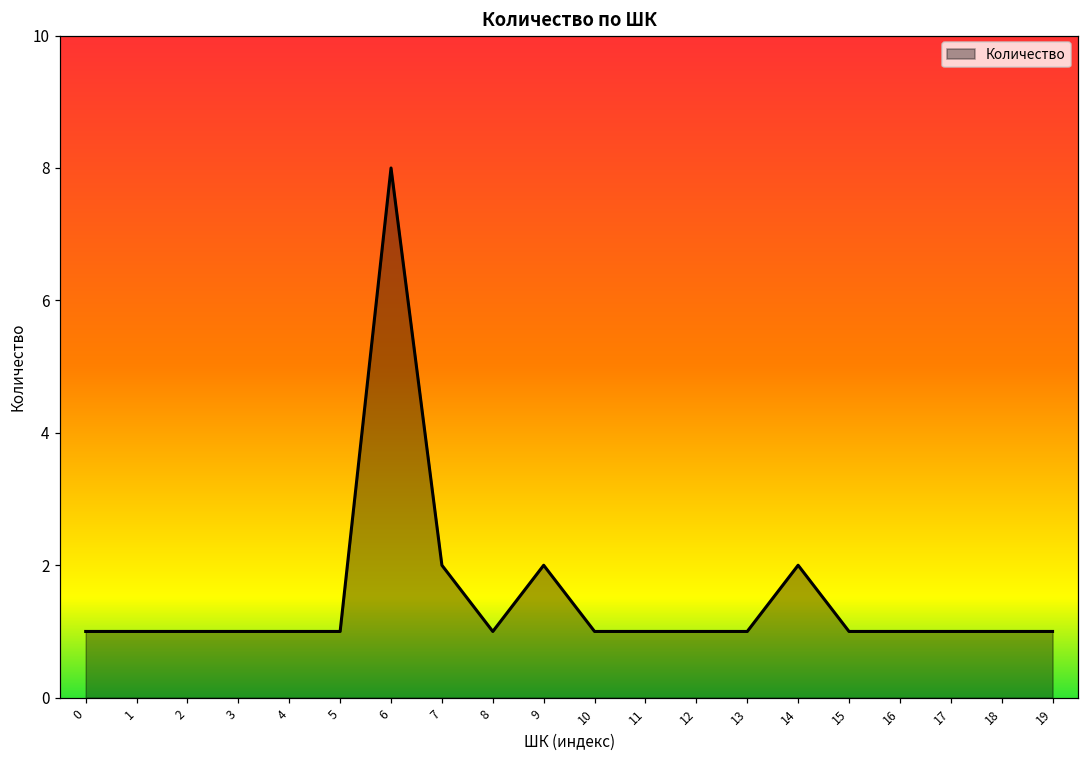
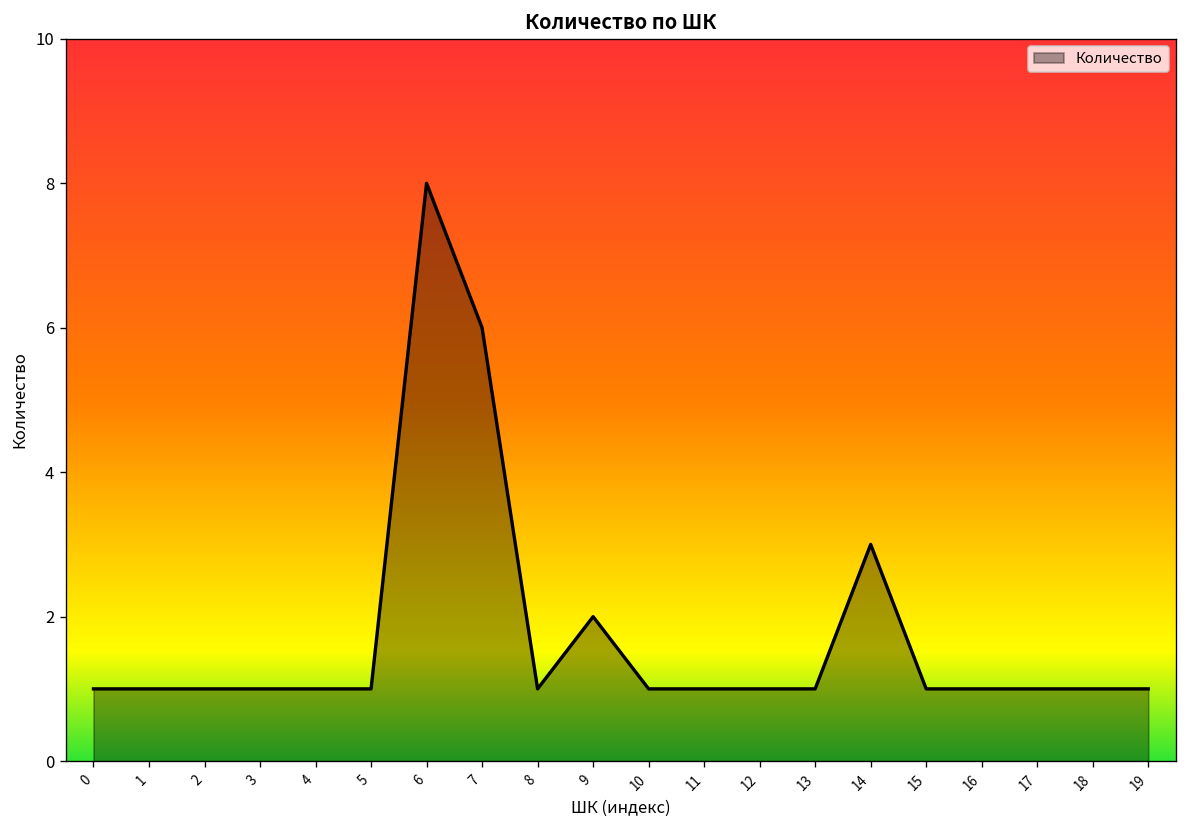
7: 2 -> 6
14: 2 -> 3
